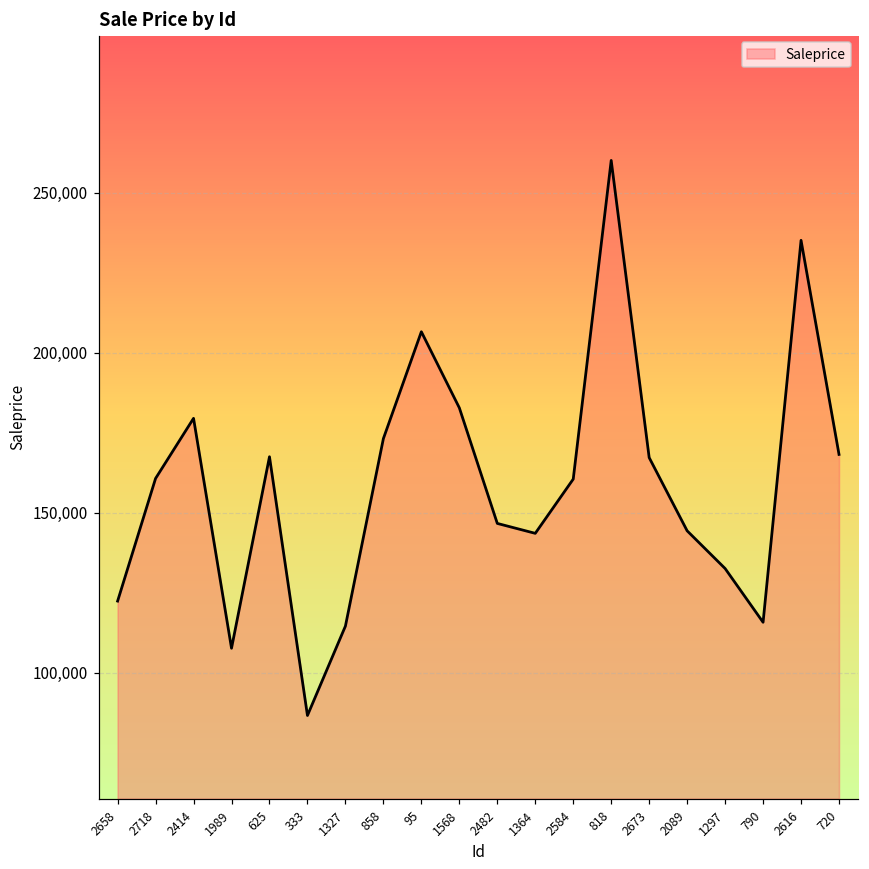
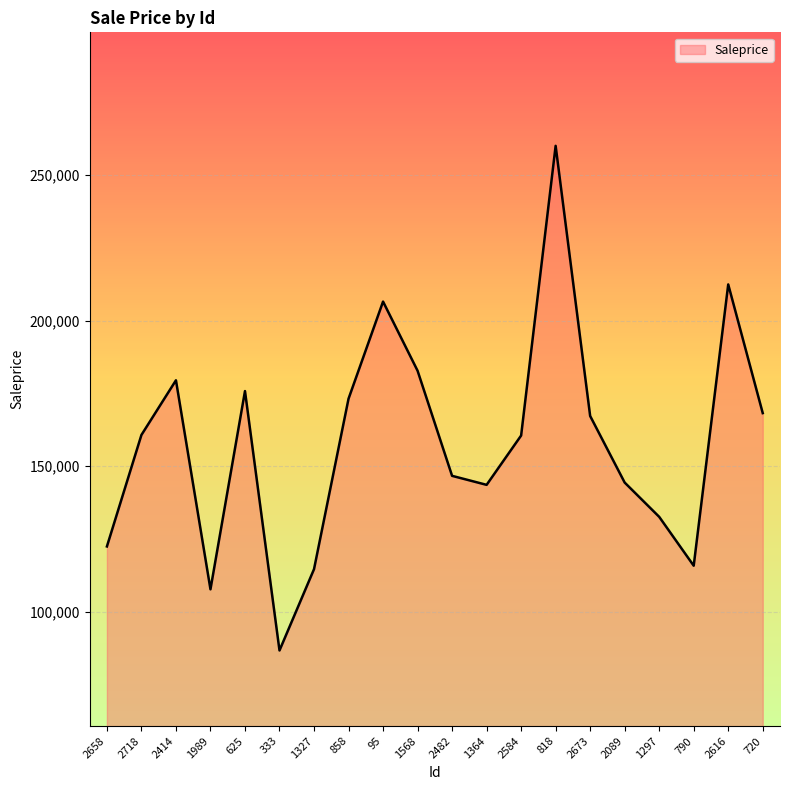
625: 167,000 -> 176,000
2616: 235,000 -> 212,000
